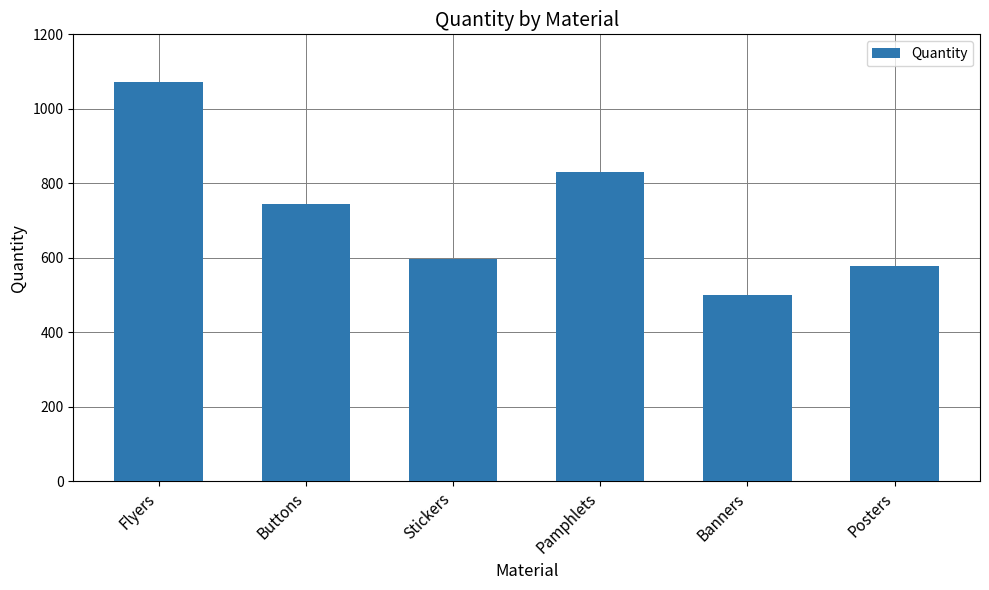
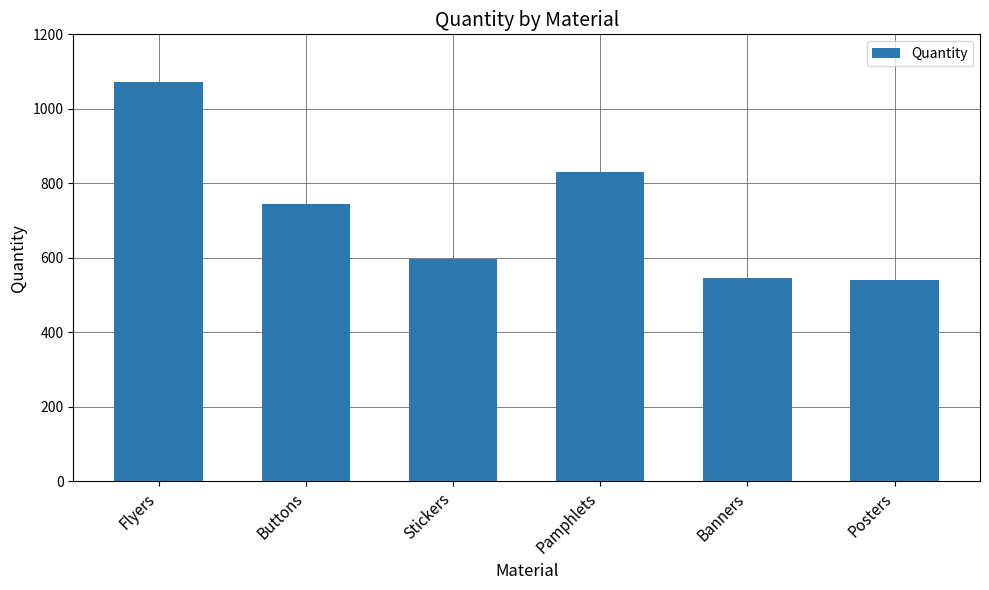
Banners: 500 -> 550
Posters: 580 -> 540
